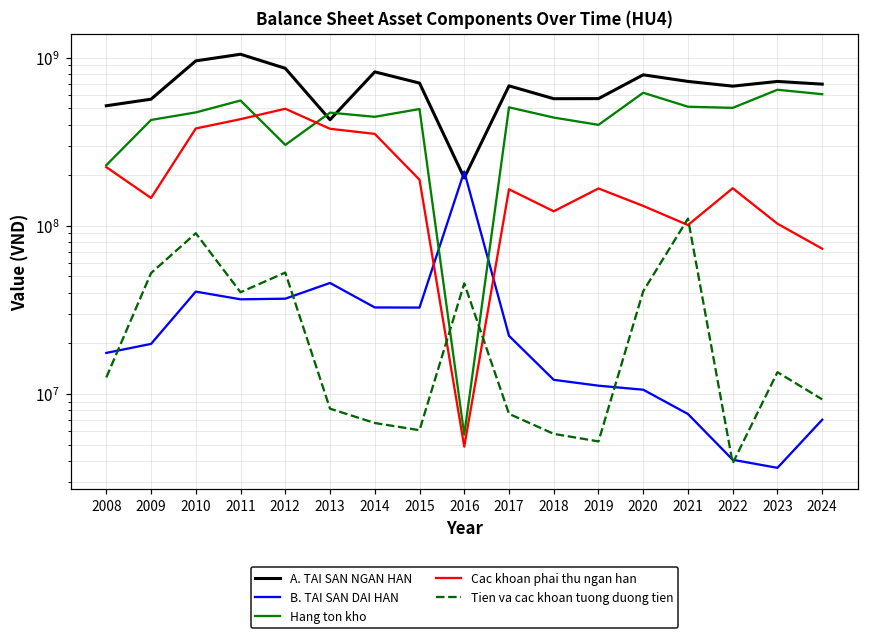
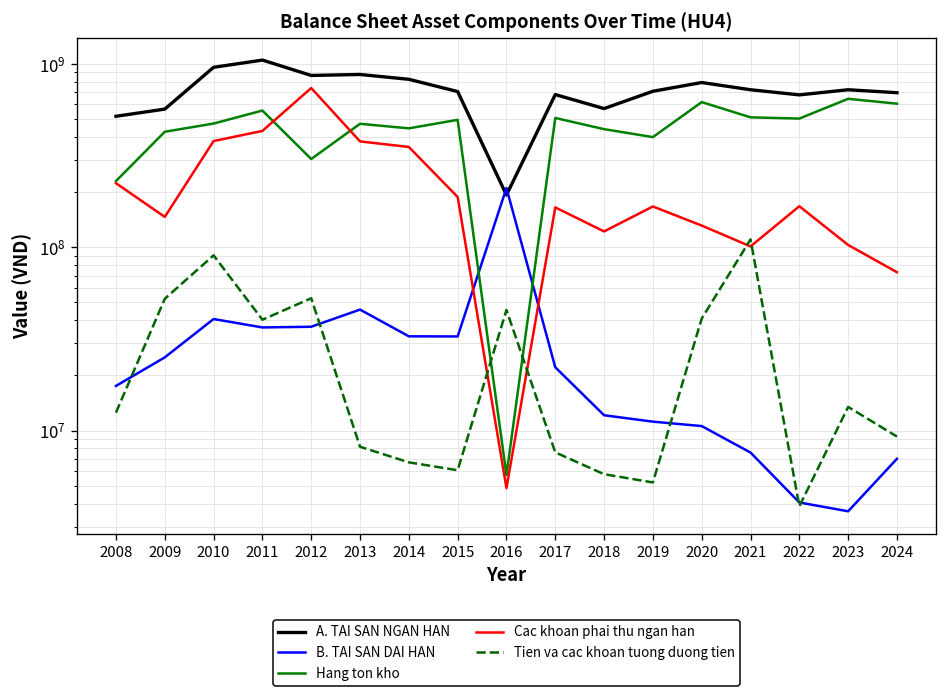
B. TAI SAN DAI HAN, 2009: 20000000 -> 25000000
Cac khoan phai thu ngan han, 2012: 500000000 -> 700000000
A. TAI SAN NGAN HAN, 2013: 430000000 -> 900000000
A. TAI SAN NGAN HAN, 2019: 570000000 -> 700000000
